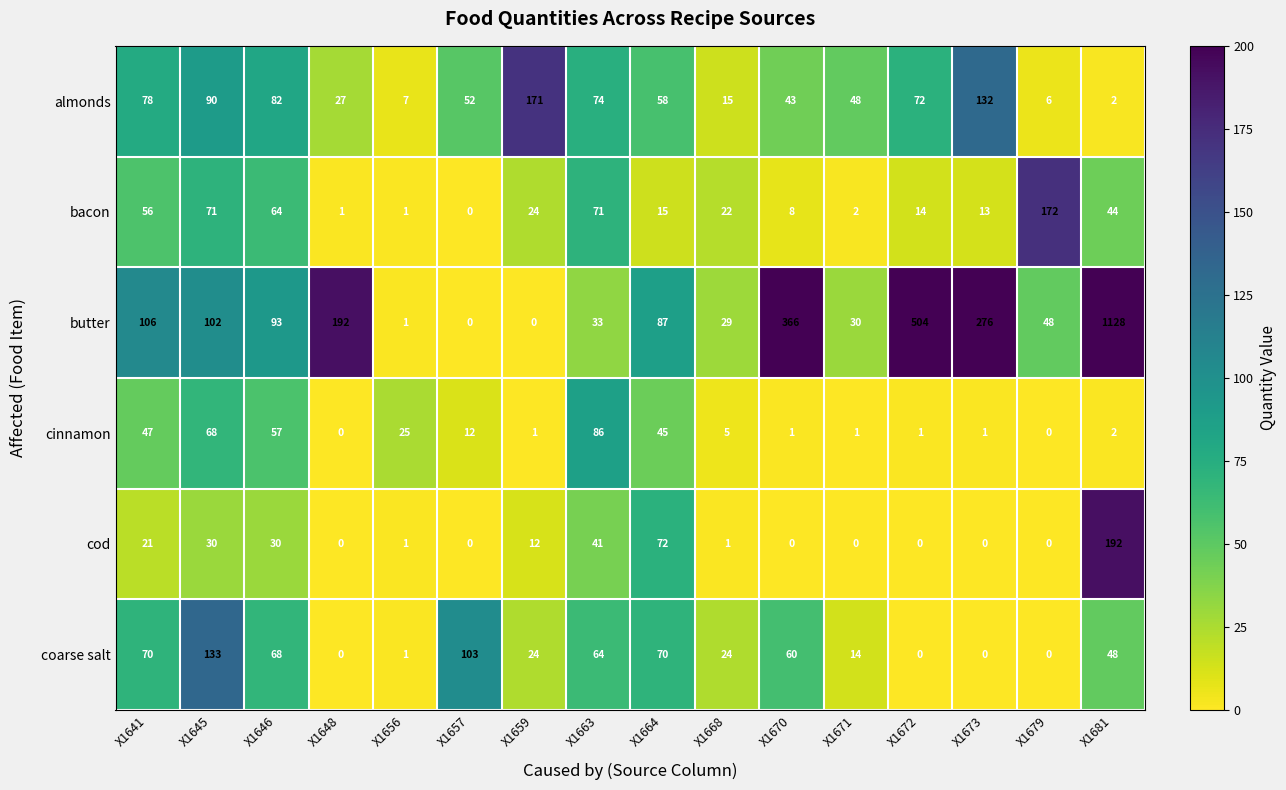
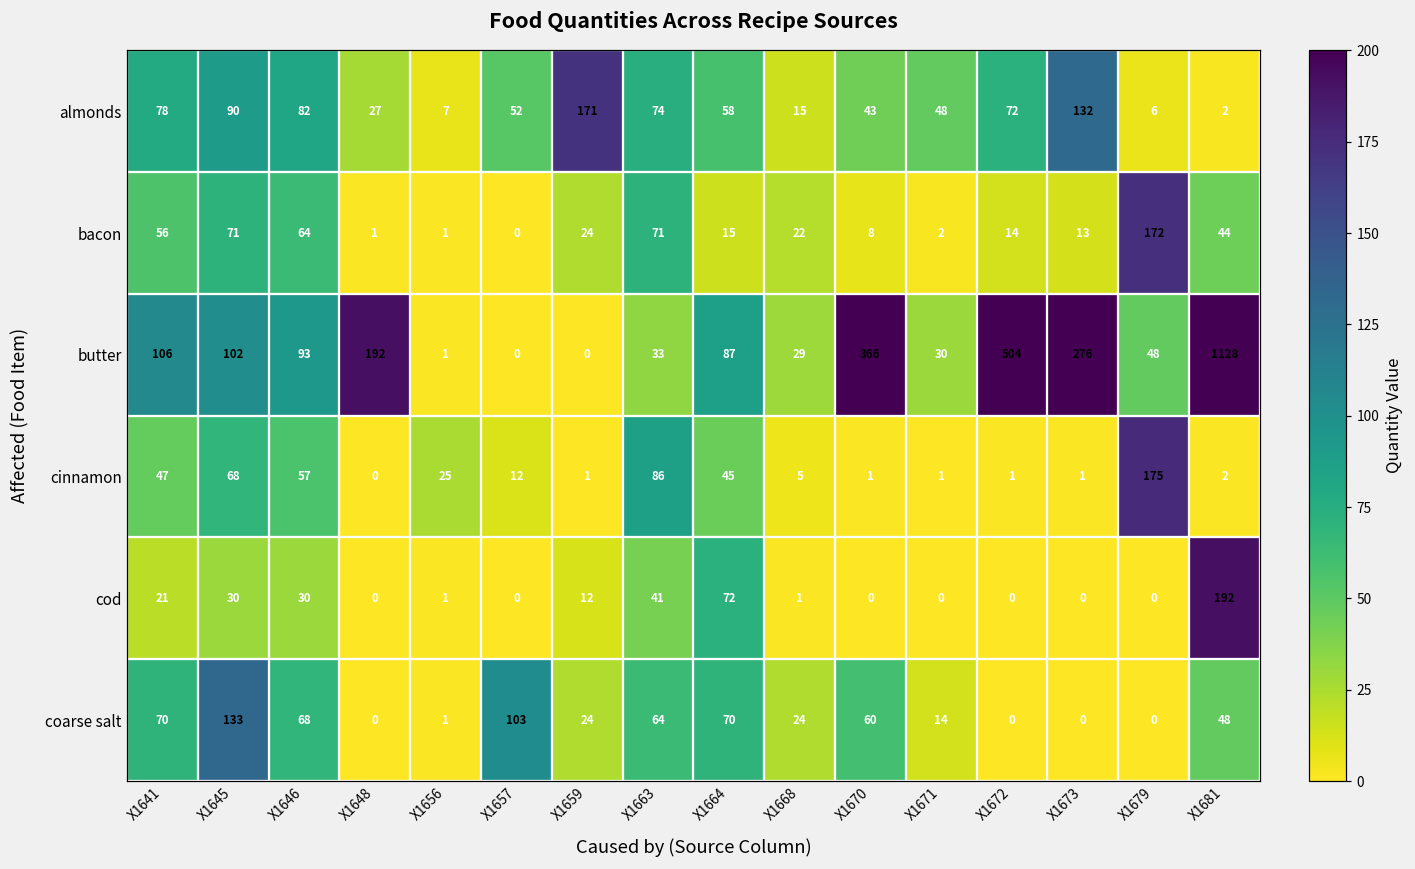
cinnamon, X1679: 0 -> 175
